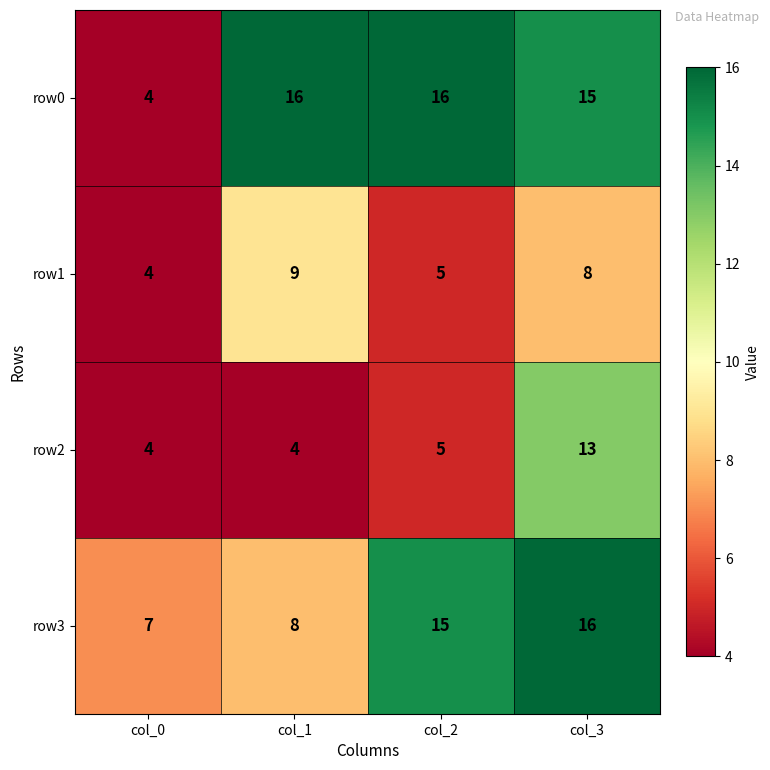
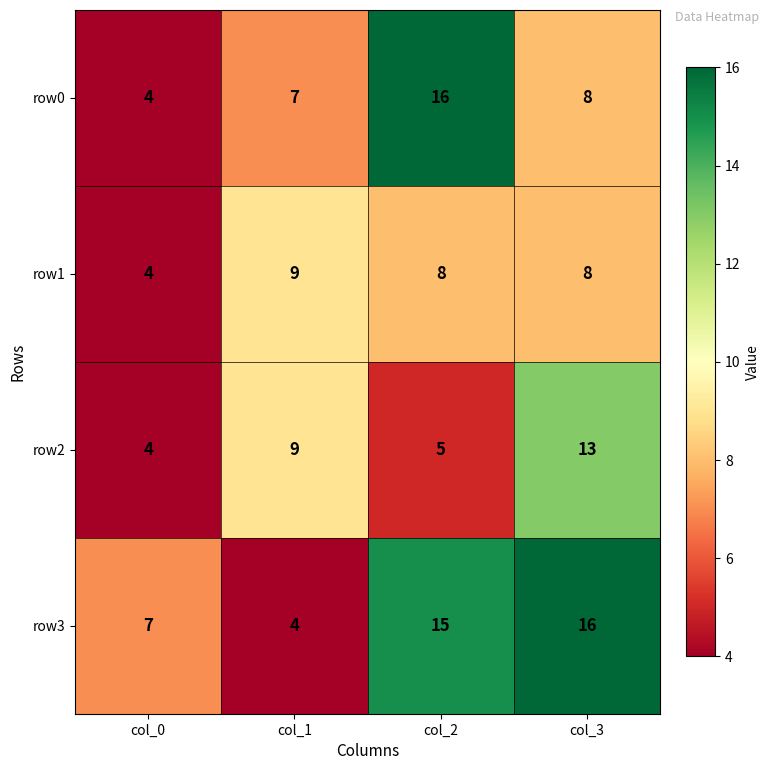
row0, col_1: 16 -> 7
row0, col_3: 15 -> 8
row1, col_2: 5 -> 8
row2, col_1: 4 -> 9
row3, col_1: 8 -> 4
